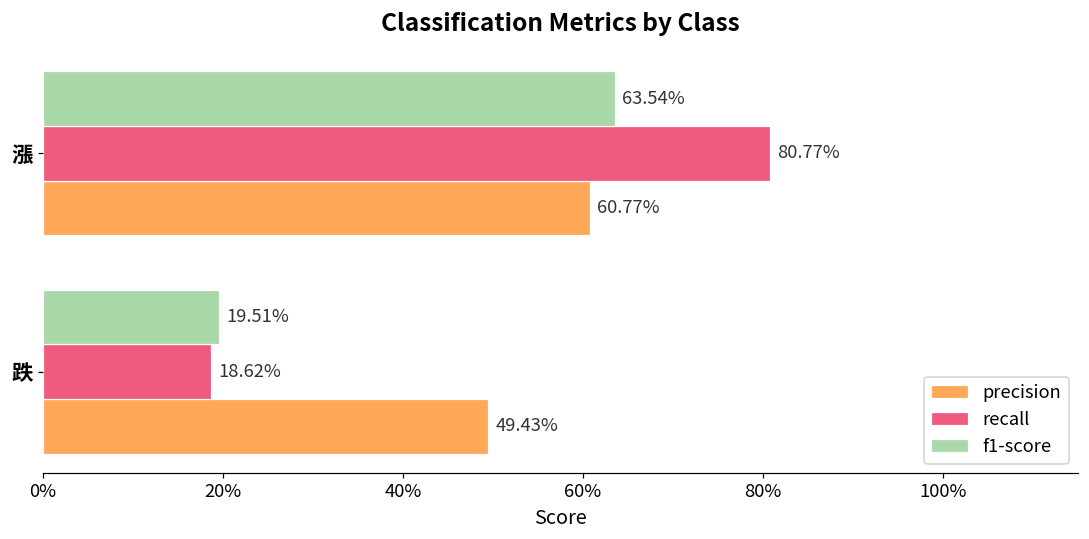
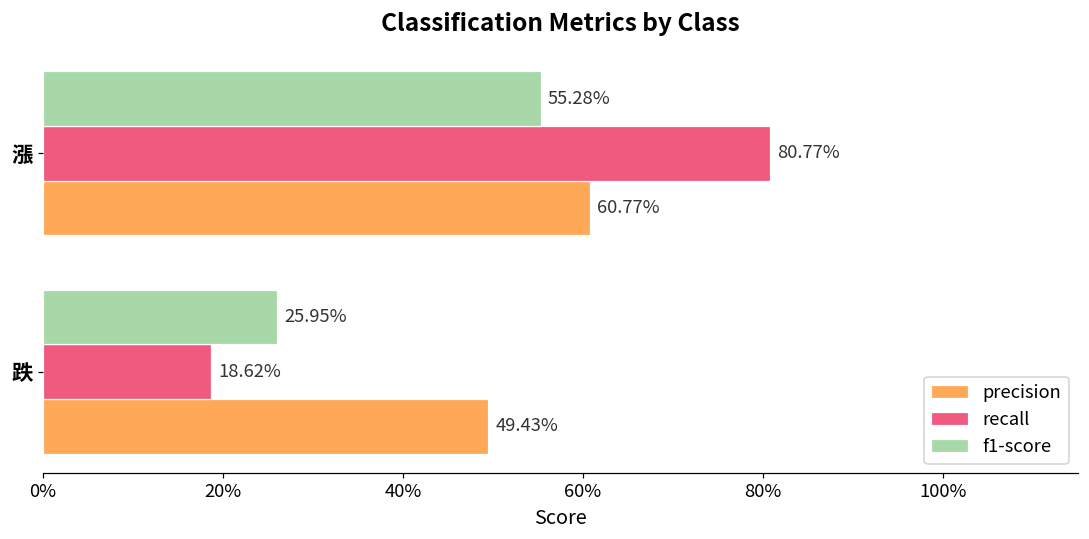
f1-score, 漲: 63.54% -> 55.28%
f1-score, 跌: 19.51% -> 25.95%
